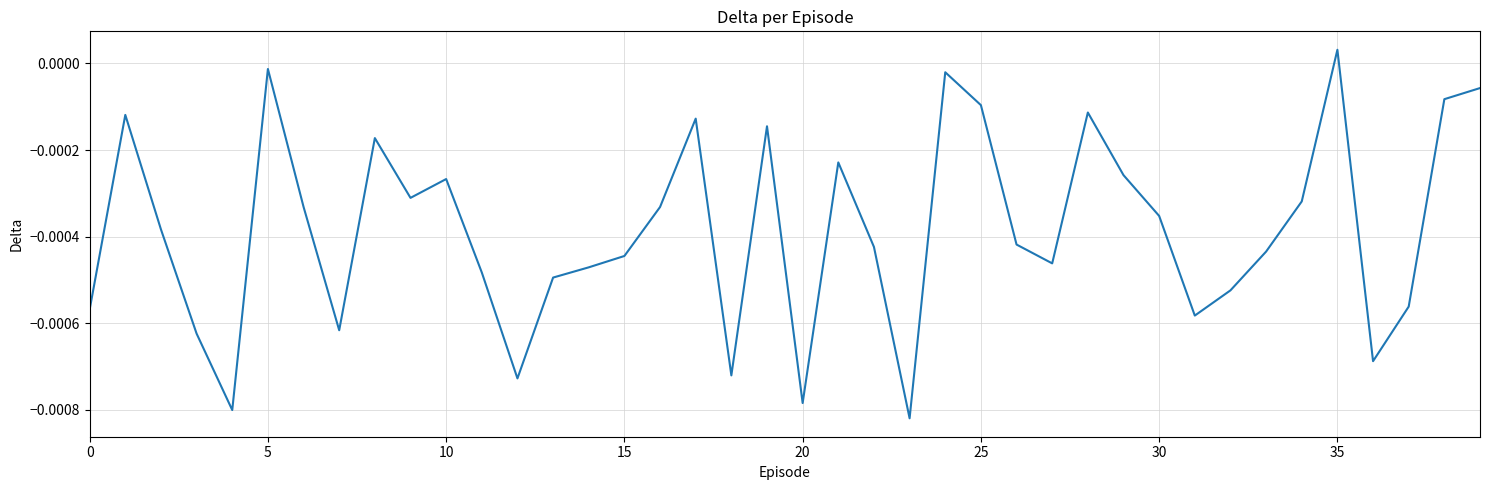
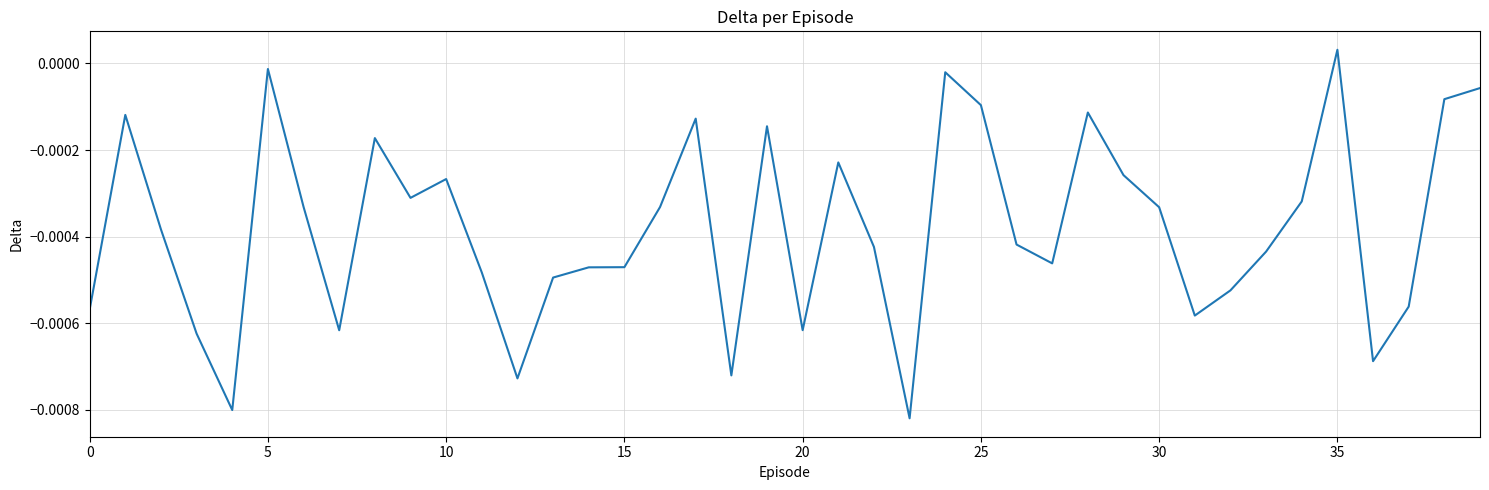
15: -0.00044 -> -0.00047
20: -0.00078 -> -0.00062
30: -0.00035 -> -0.00033
